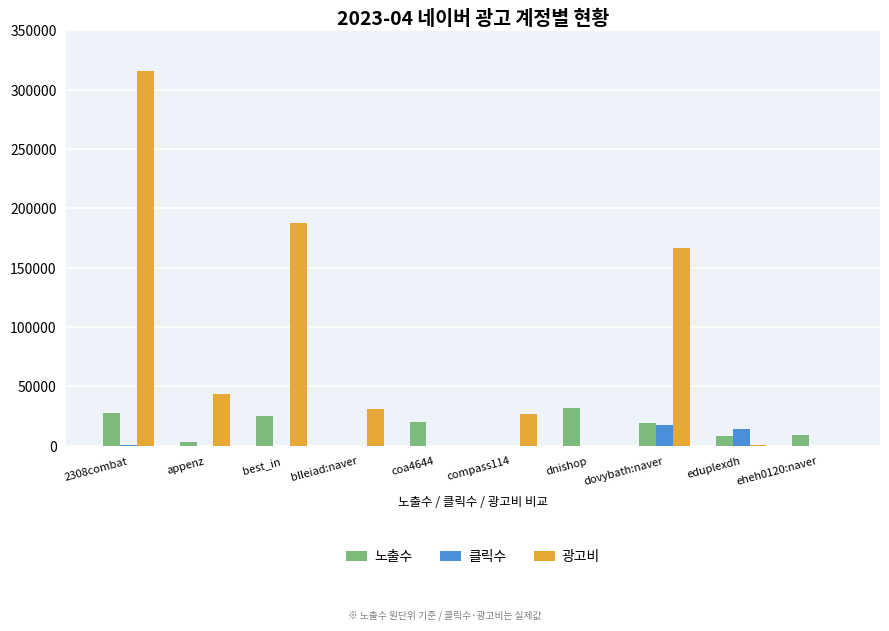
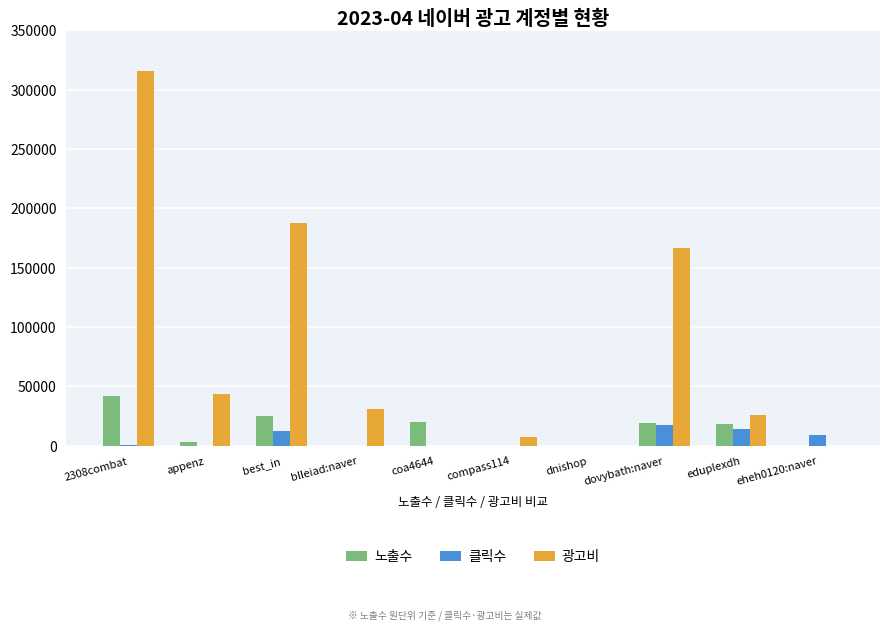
노출수, 2308combat: 28000 -> 42000
클릭수, best_in: 0 -> 13000
광고비, compass114: 26000 -> 7000
노출수, dnishop: 32000 -> 0
노출수, eduplexdh: 8000 -> 18000
광고비, eduplexdh: 0 -> 26000
노출수, eheh0120:naver: 9000 -> 0
클릭수, eheh0120:naver: 0 -> 9000
